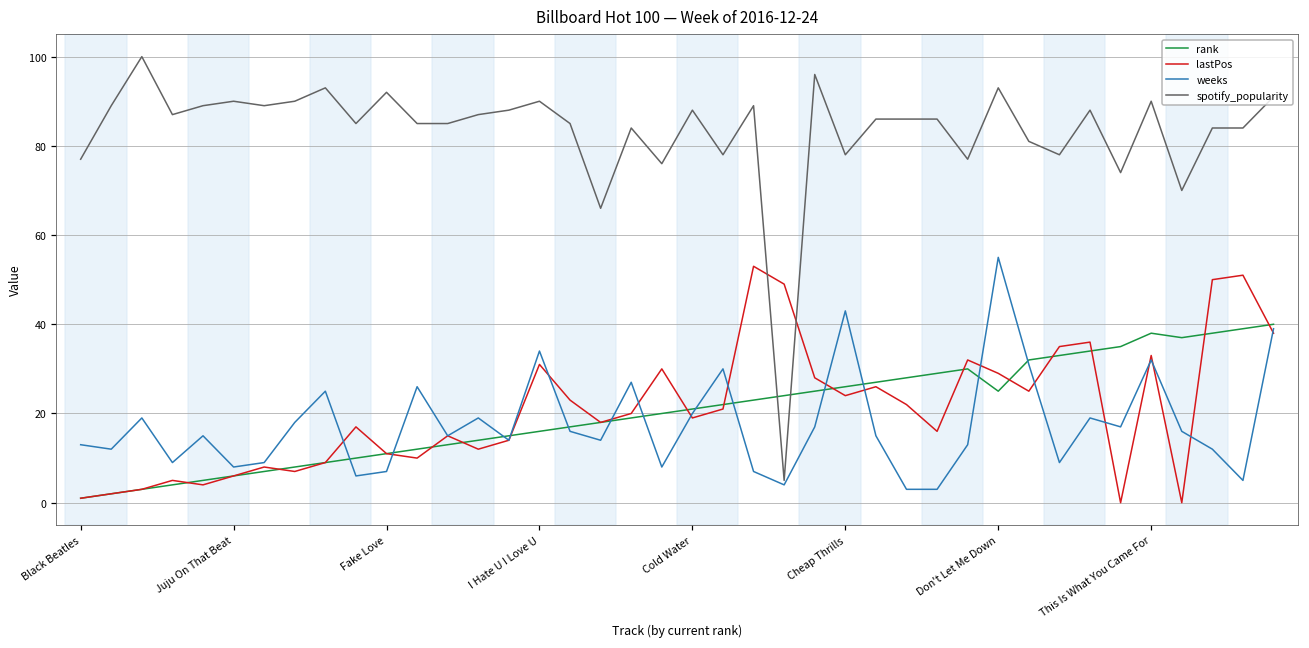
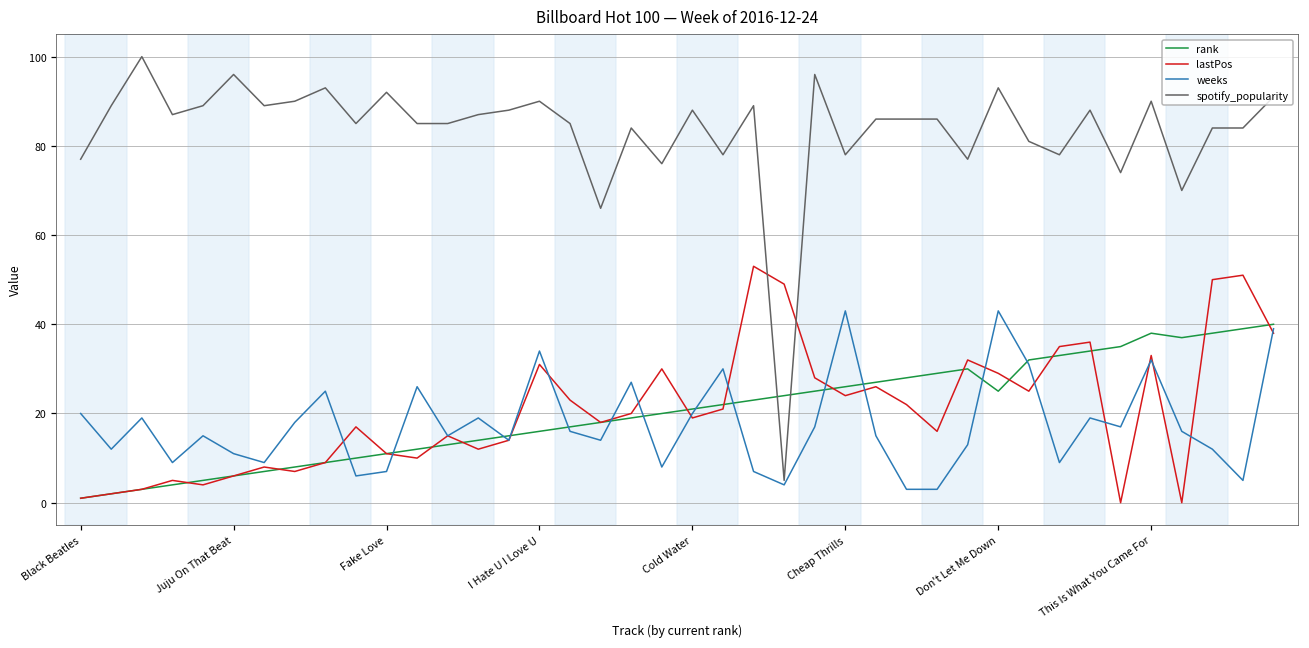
weeks, Black Beatles: 13 -> 20
weeks, Juju On That Beat: 8 -> 11
spotify_popularity, Juju On That Beat: 90 -> 96
weeks, Don't Let Me Down: 55 -> 43
